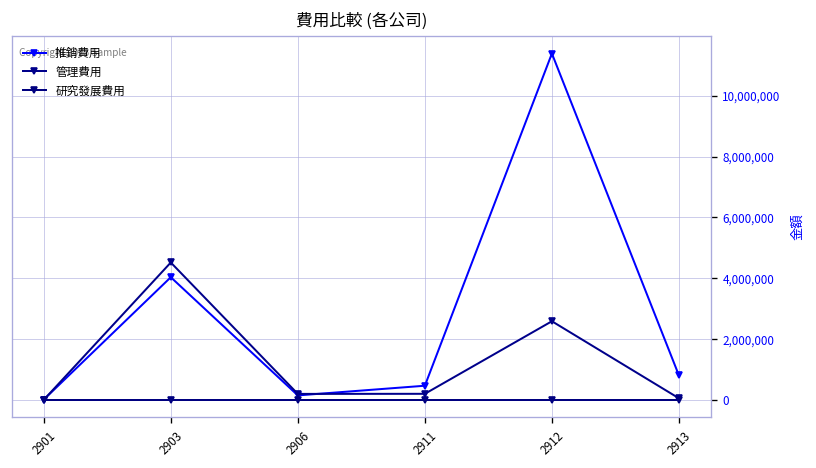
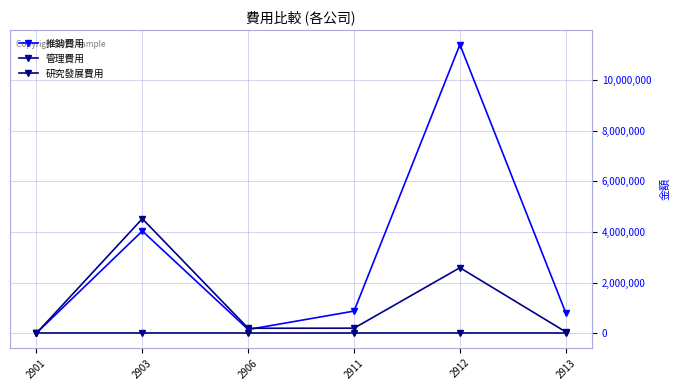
推銷費用, 2911: 500,000 -> 900,000
